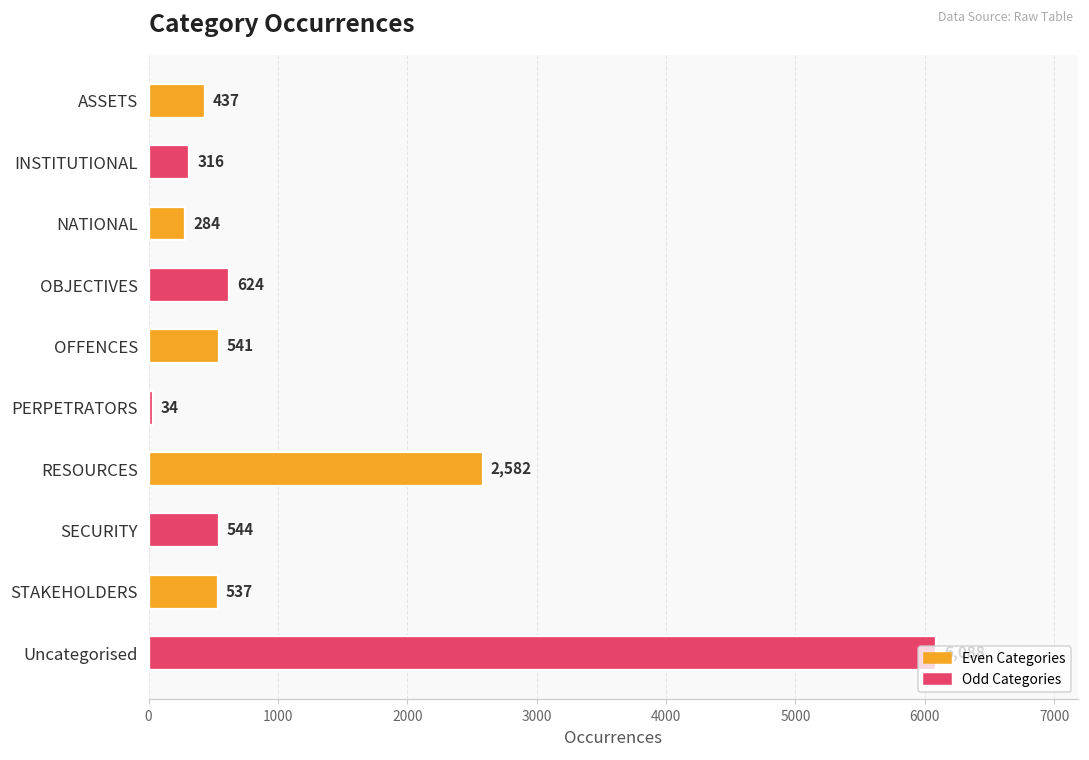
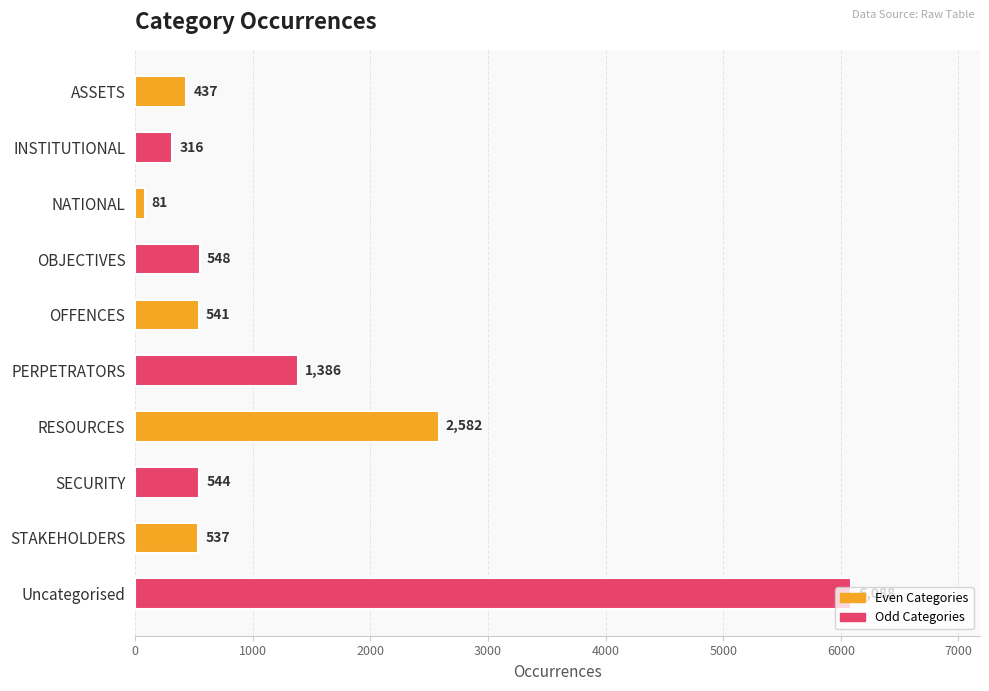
NATIONAL: 284 -> 81
OBJECTIVES: 624 -> 548
PERPETRATORS: 34 -> 1,386
